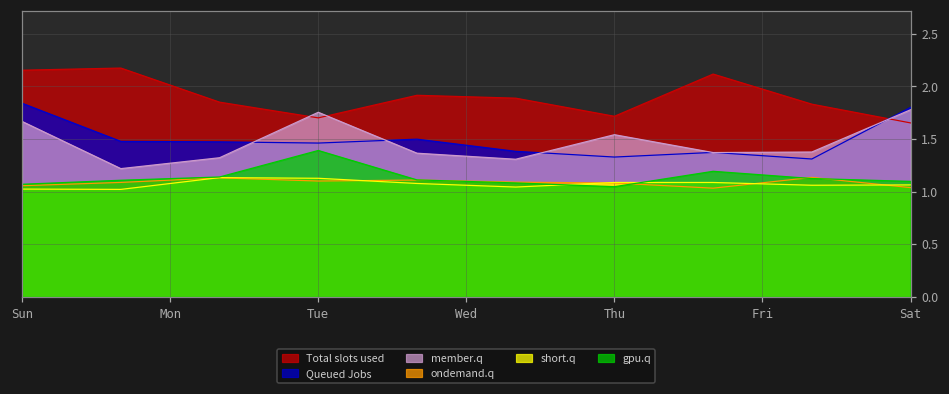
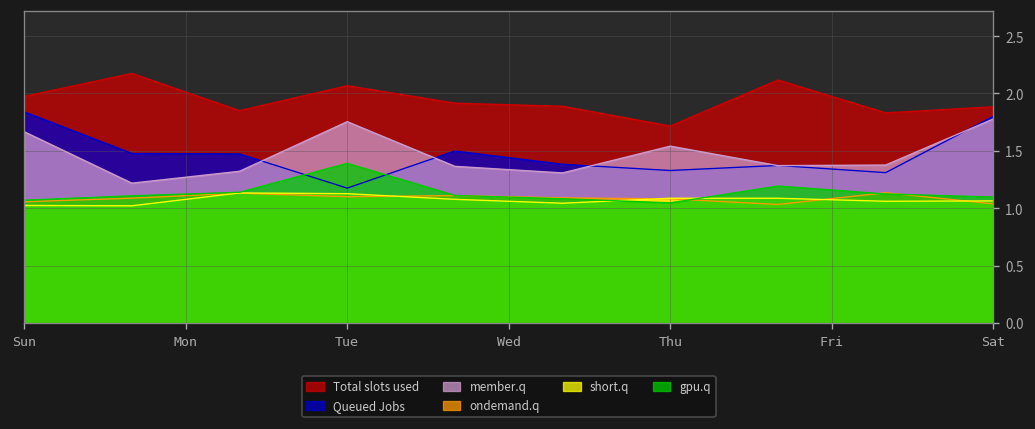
Total slots used, Sun: 2.2 -> 2.0
Total slots used, Tue: 1.7 -> 2.1
Queued Jobs, Tue: 1.5 -> 1.2
Total slots used, Sat: 1.7 -> 1.9
